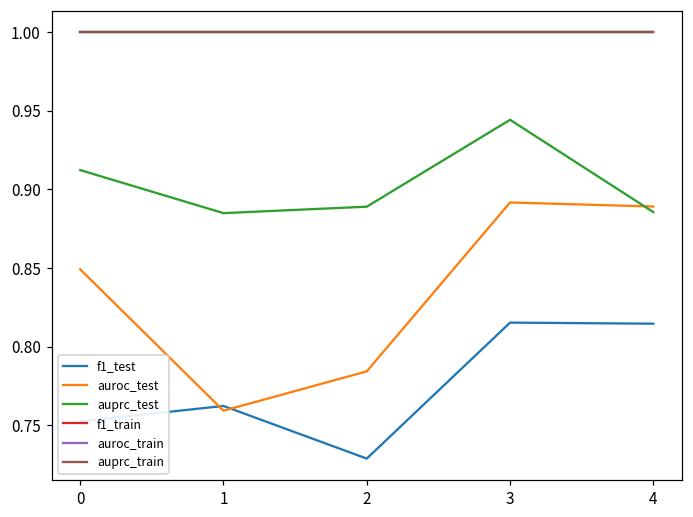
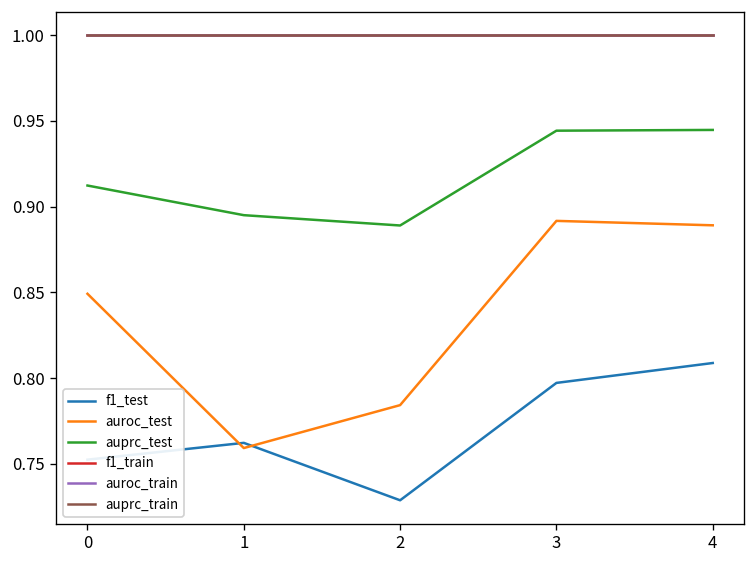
auprc_test, 1: 0.885 -> 0.895
f1_test, 3: 0.815 -> 0.797
f1_test, 4: 0.815 -> 0.809
auprc_test, 4: 0.886 -> 0.945
